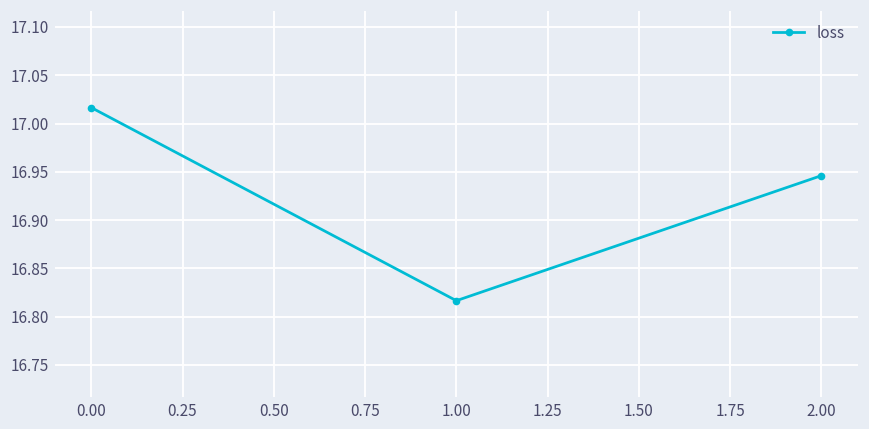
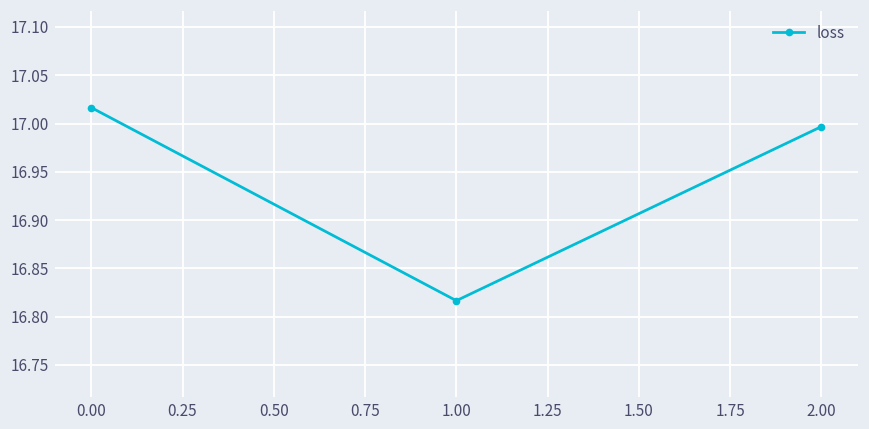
2.00: 16.95 -> 17.00
